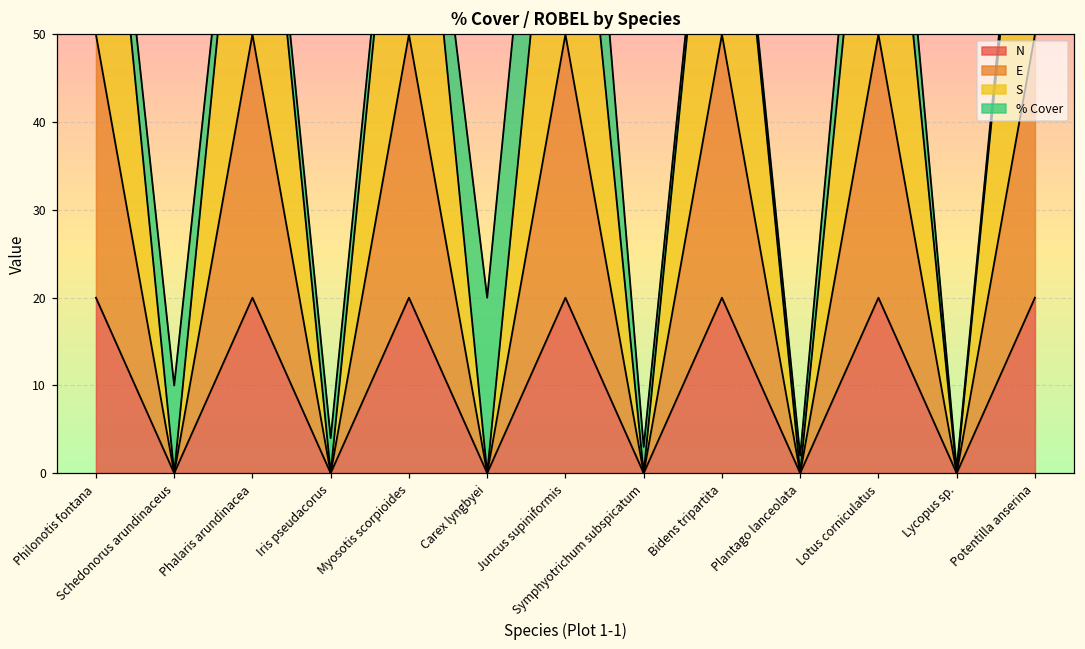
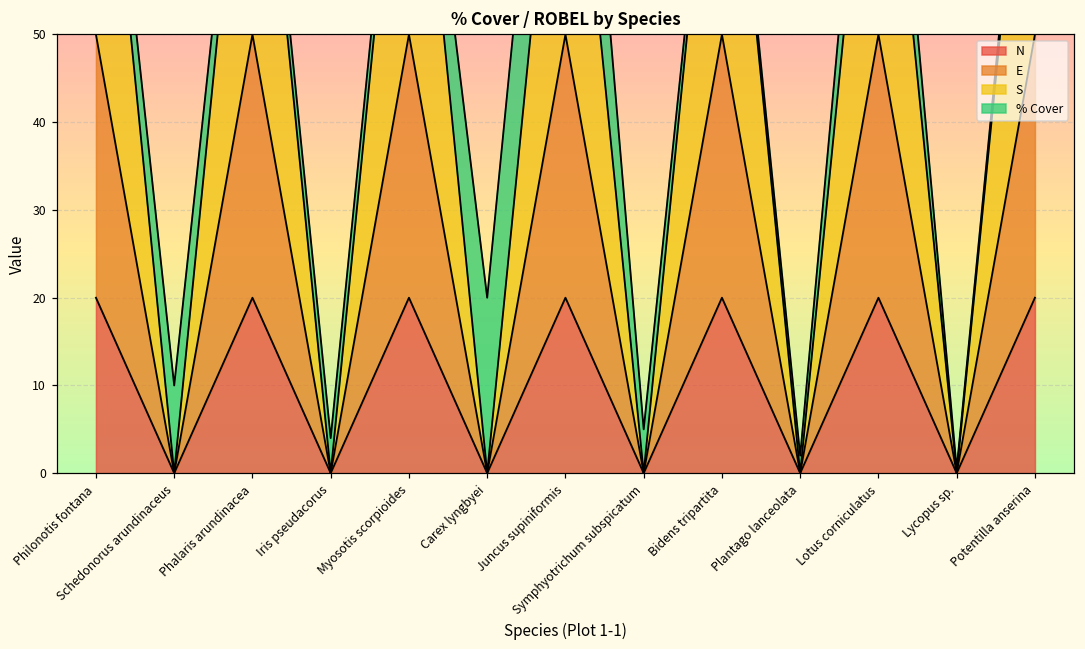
% Cover, Symphyotrichum subspicatum: 3 -> 5
